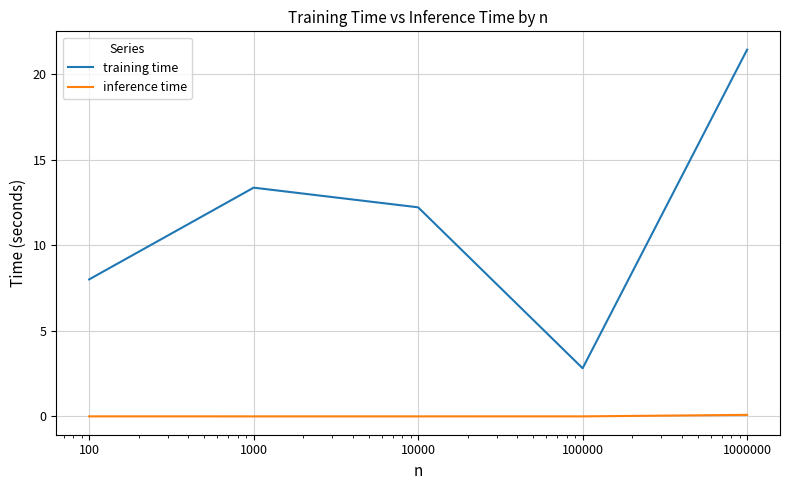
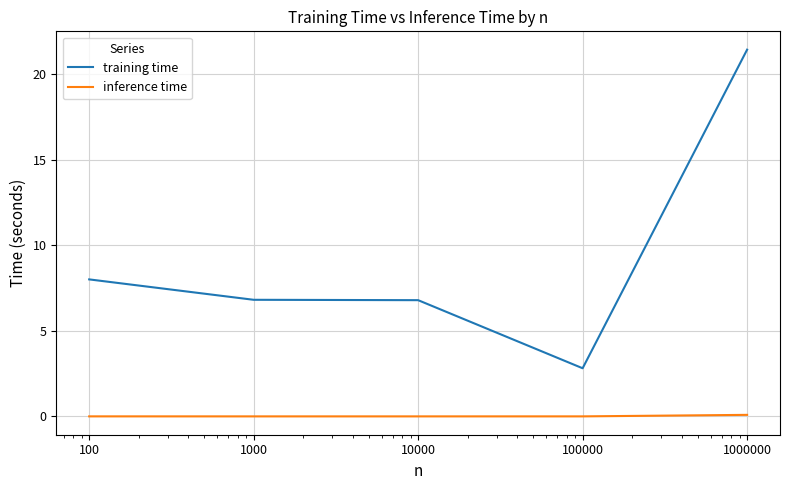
training time, 1000: 13.4 -> 6.8
training time, 10000: 12.2 -> 6.8
